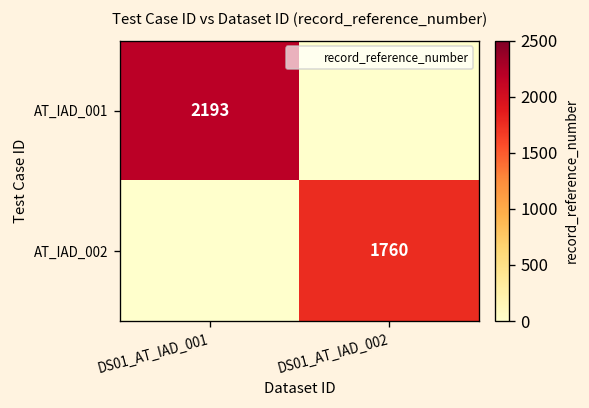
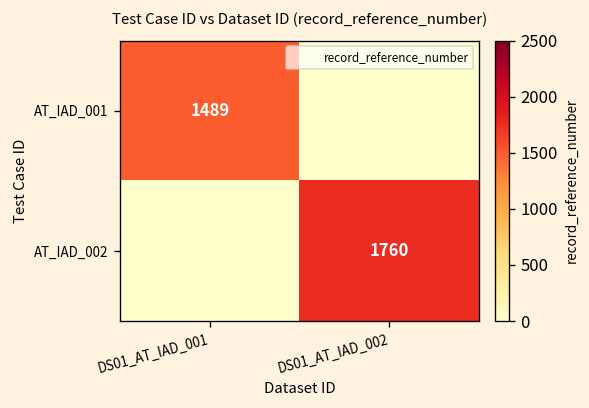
AT_IAD_001, DS01_AT_IAD_001: 2193 -> 1489
